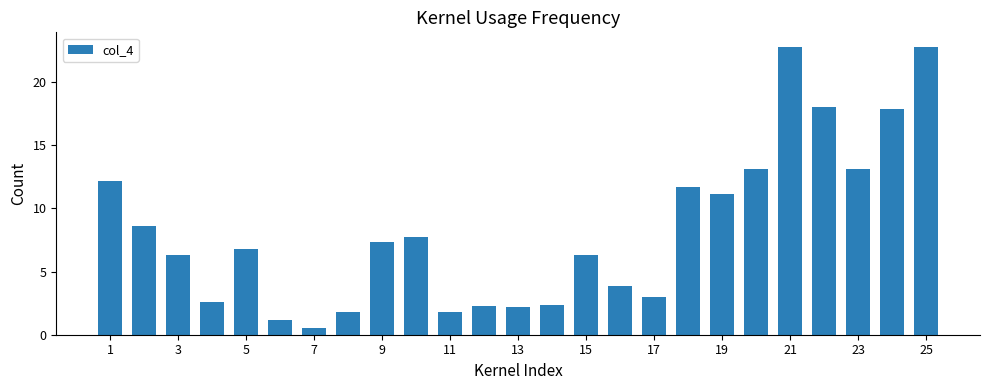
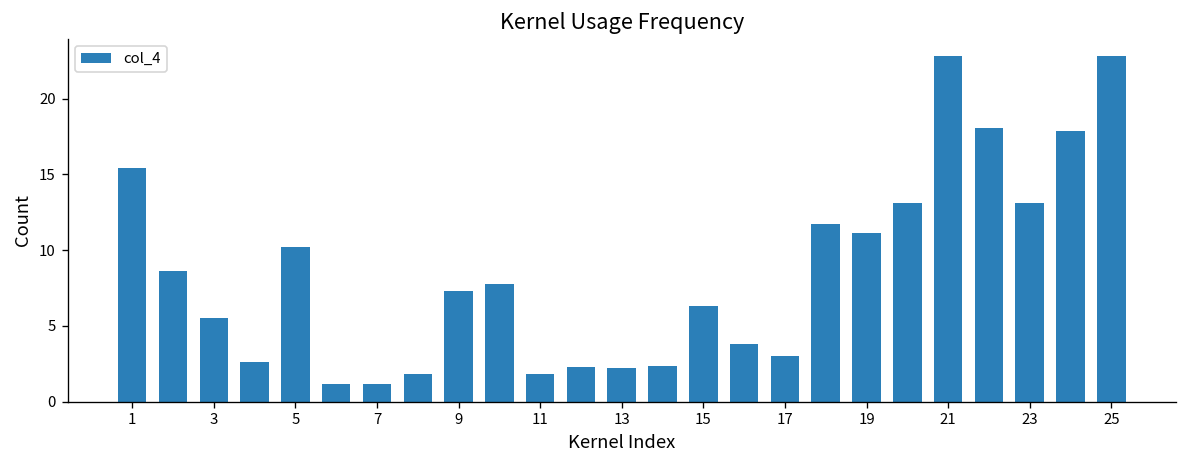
1: 12.2 -> 15.4
3: 6.3 -> 5.5
5: 6.8 -> 10.2
7: 0.6 -> 1.2
